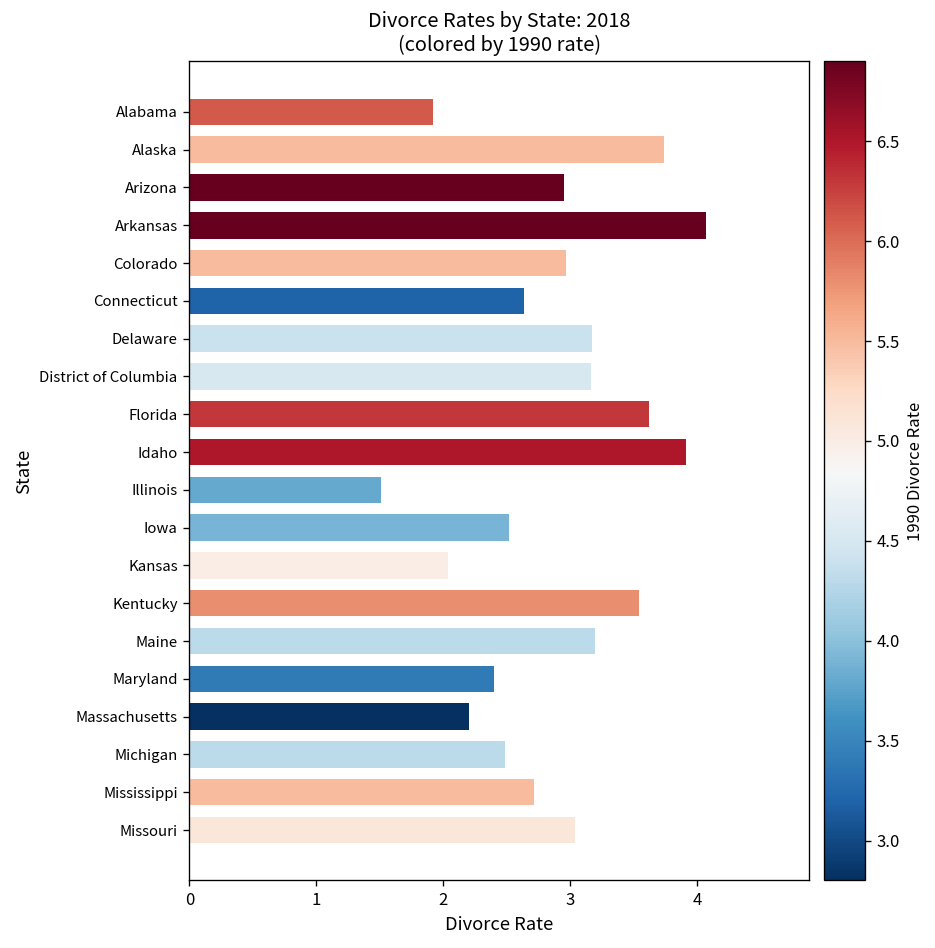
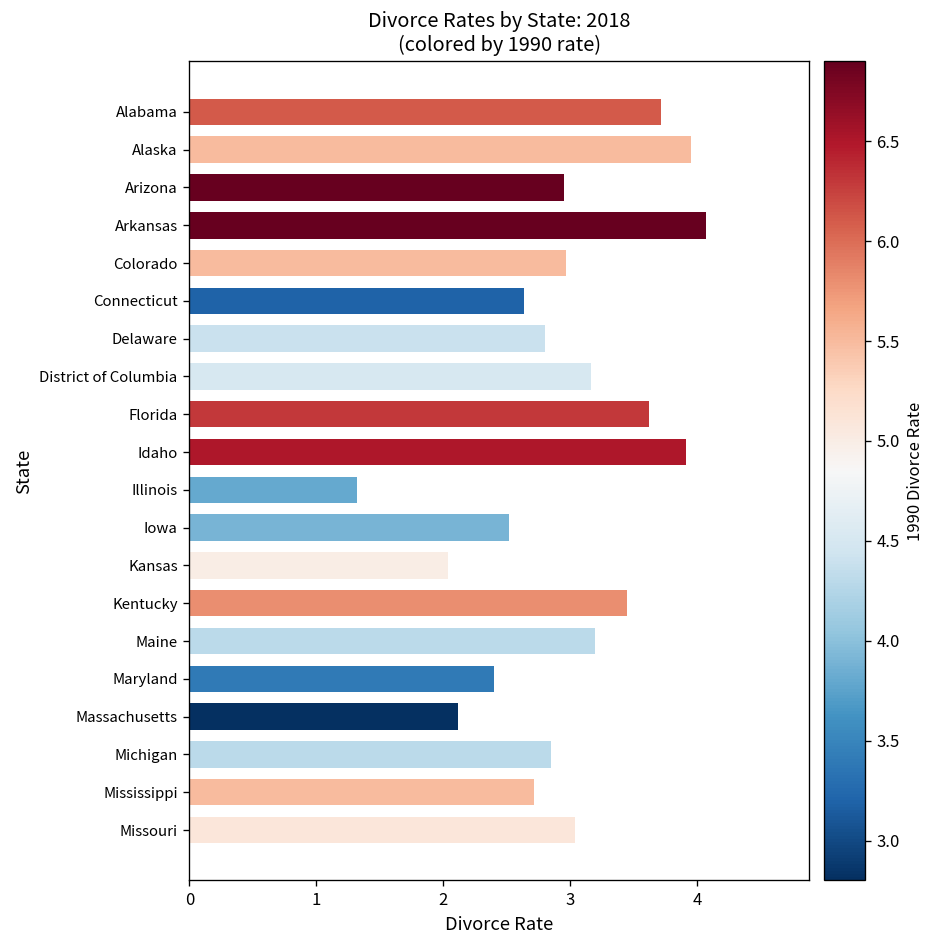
Alabama: 1.92 -> 3.71
Alaska: 3.73 -> 3.95
Delaware: 3.17 -> 2.80
Illinois: 1.51 -> 1.32
Kentucky: 3.54 -> 3.44
Massachusetts: 2.20 -> 2.12
Michigan: 2.48 -> 2.84
